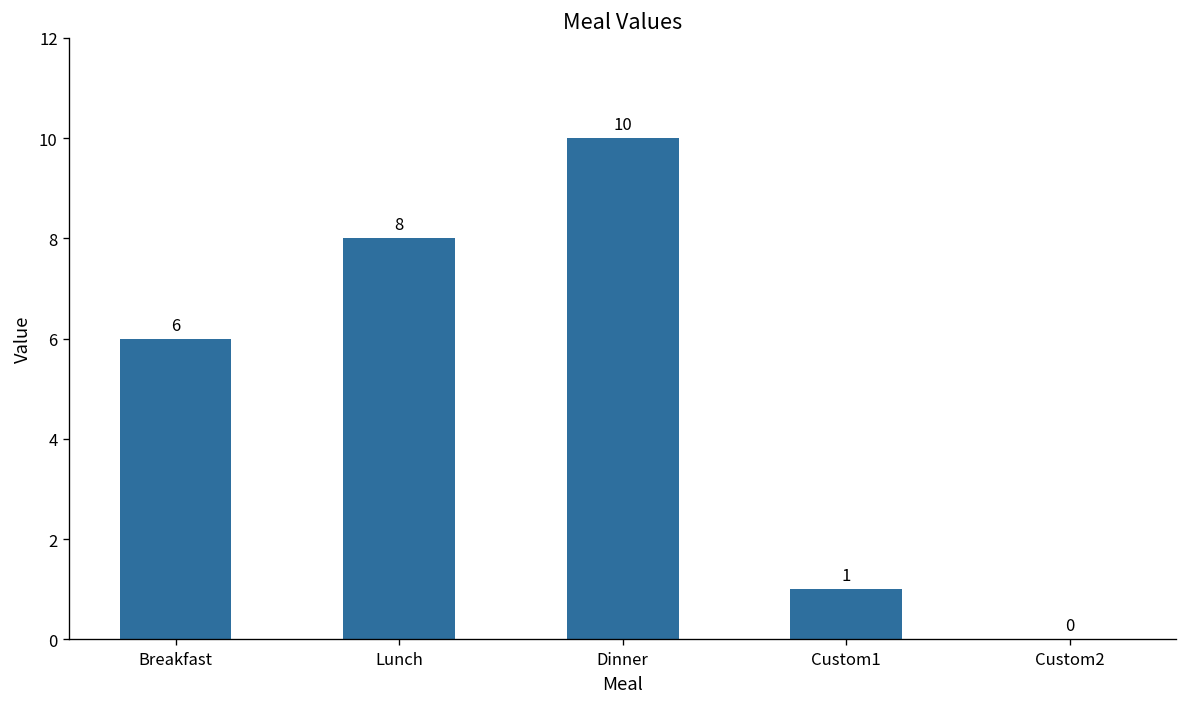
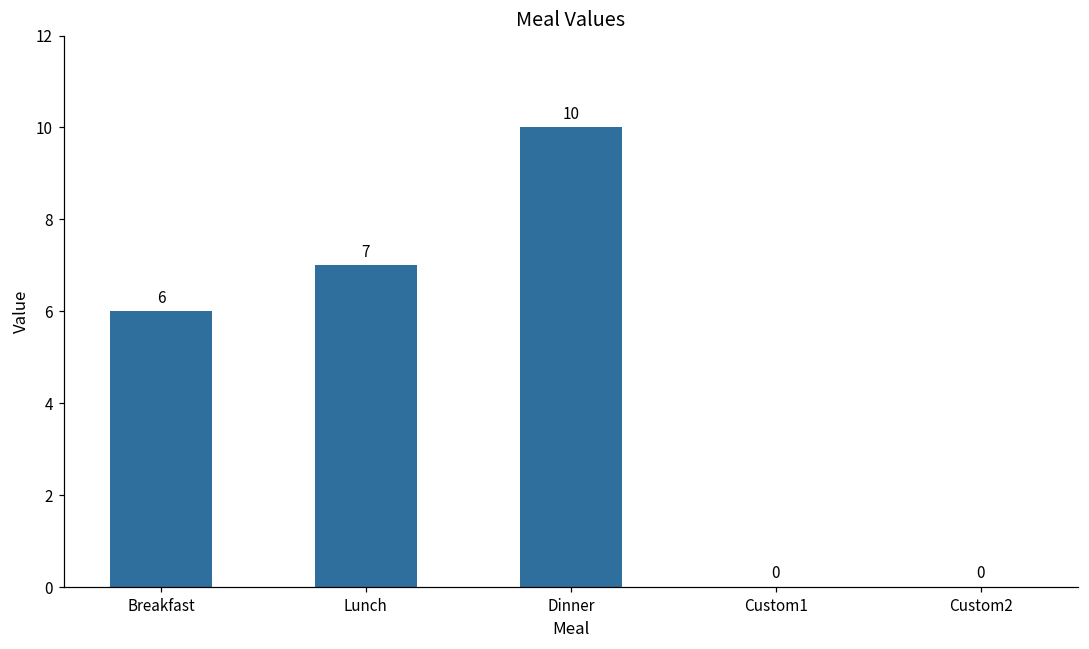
Lunch: 8 -> 7
Custom1: 1 -> 0
